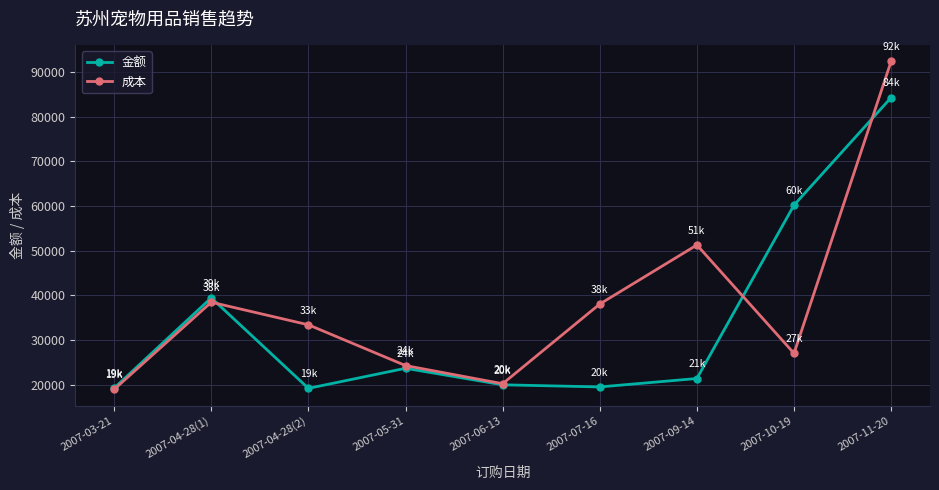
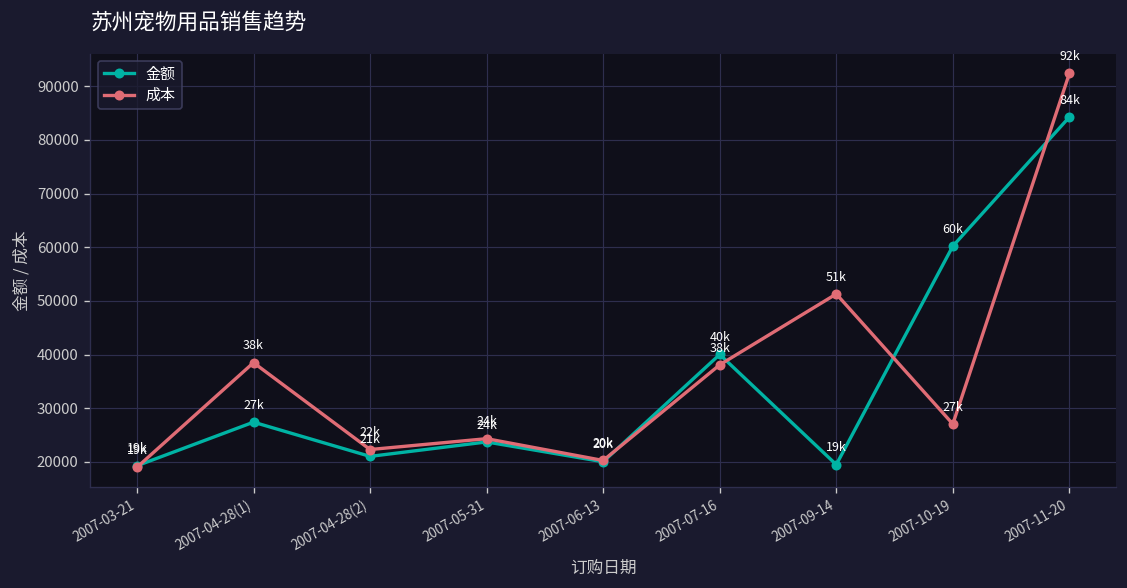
金额, 2007-04-28(1): 39k -> 27k
金额, 2007-04-28(2): 19k -> 21k
成本, 2007-04-28(2): 33k -> 22k
金额, 2007-07-16: 20k -> 40k
金额, 2007-09-14: 21k -> 19k
